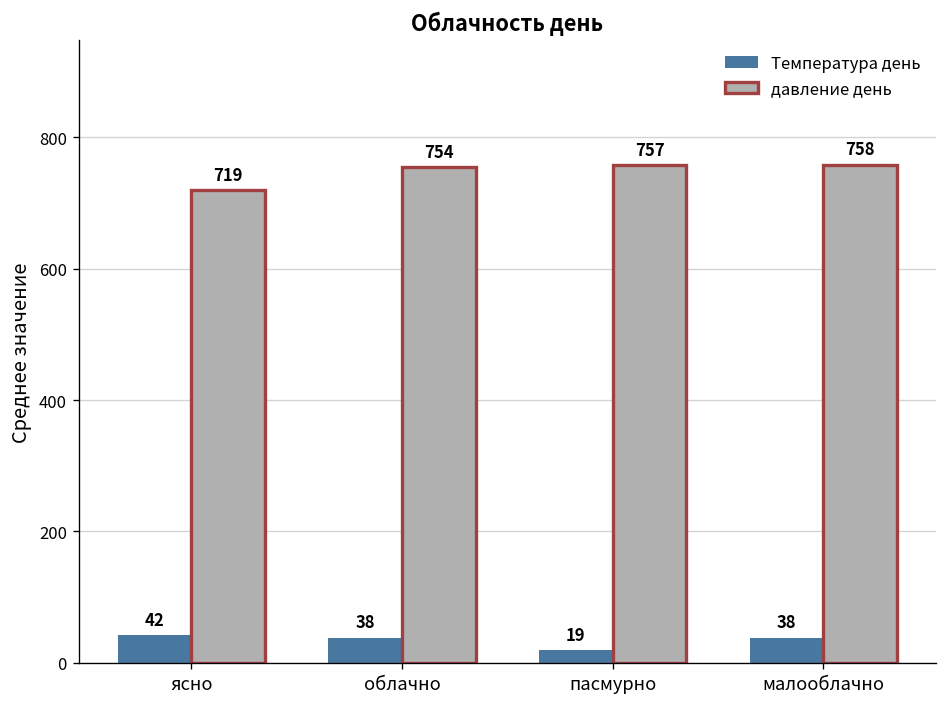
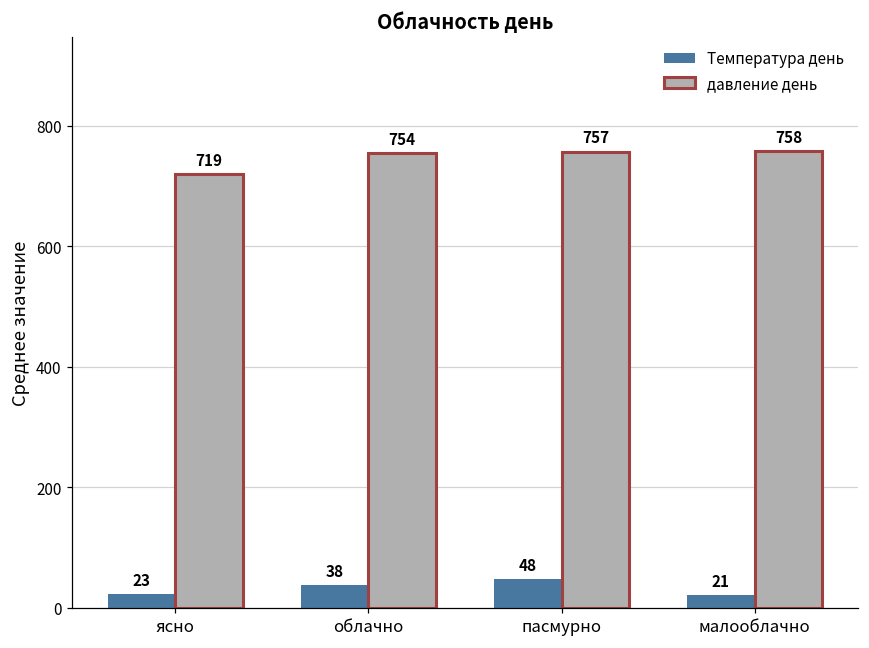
Температура день, ясно: 42 -> 23
Температура день, пасмурно: 19 -> 48
Температура день, малооблачно: 38 -> 21
